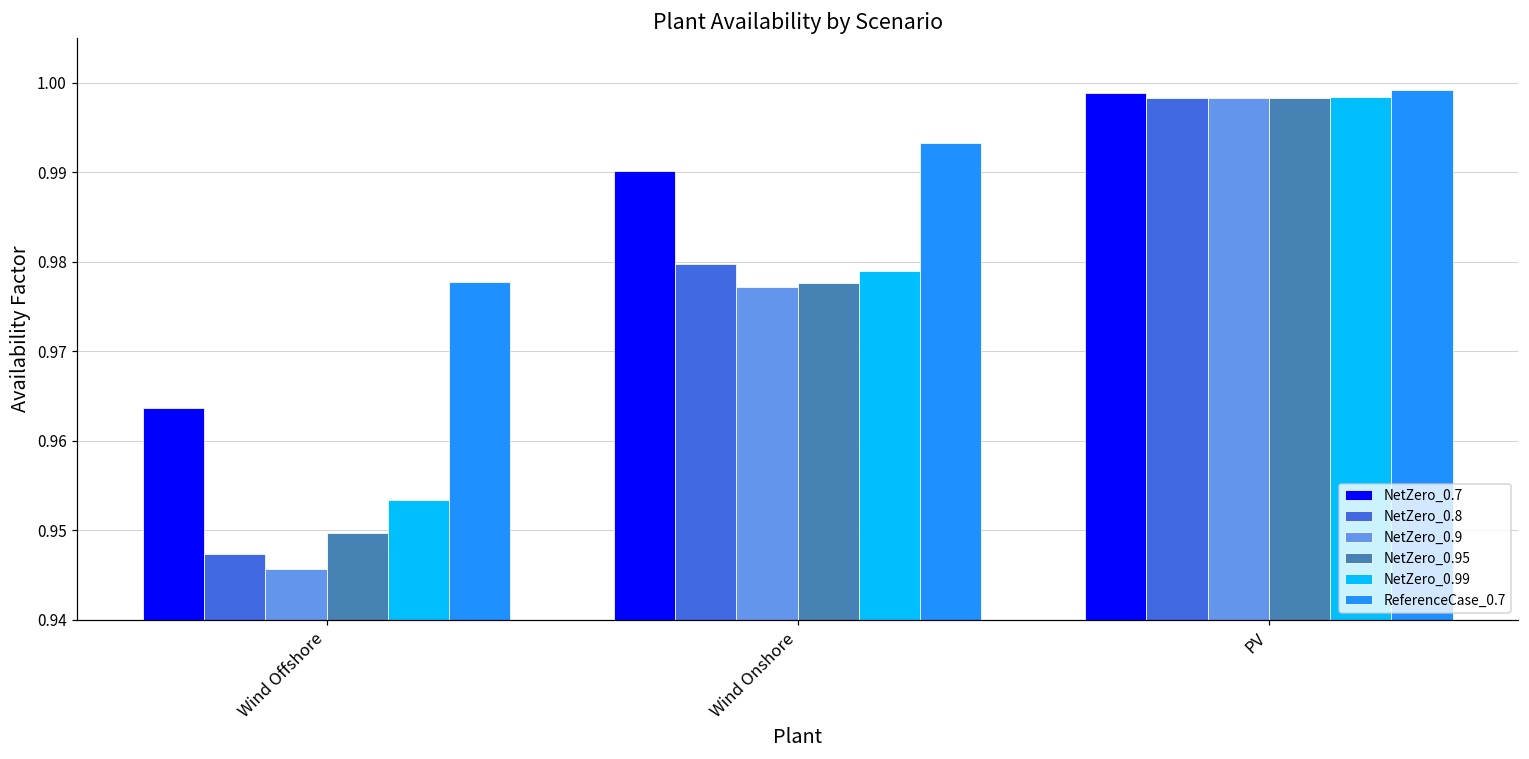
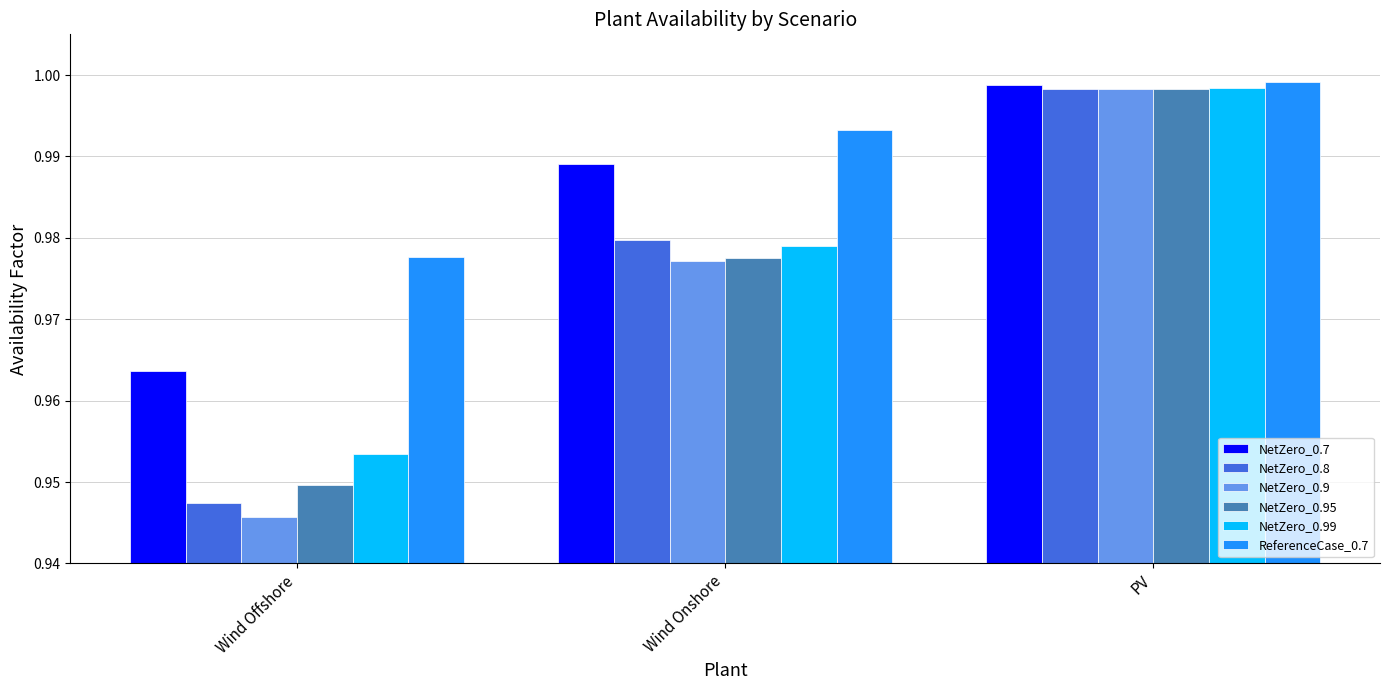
NetZero_0.7, Wind Onshore: 0.990 -> 0.989
